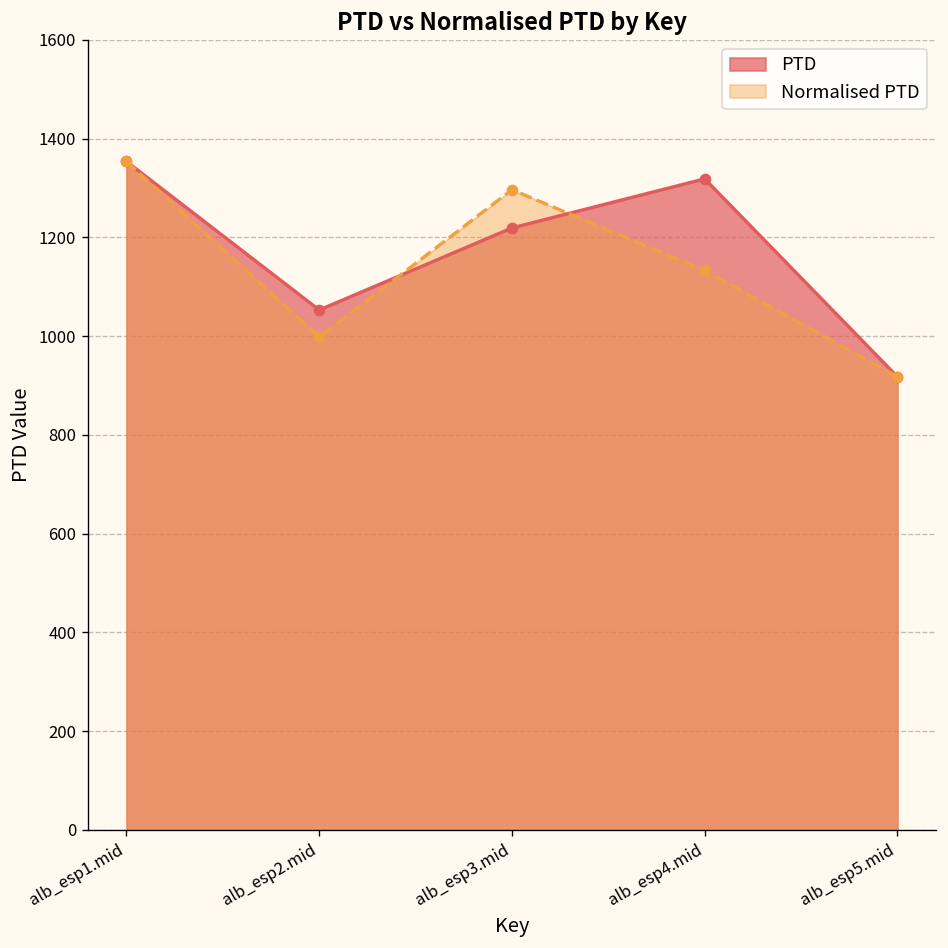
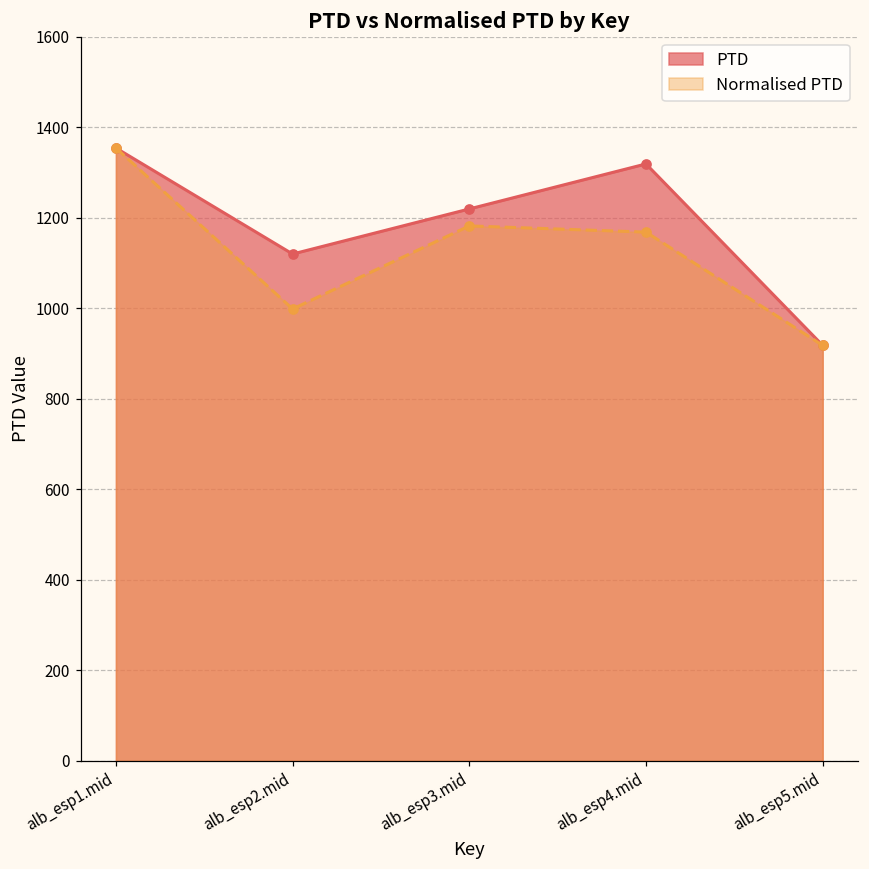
PTD, alb_esp2.mid: 1050 -> 1120
Normalised PTD, alb_esp3.mid: 1300 -> 1180
Normalised PTD, alb_esp4.mid: 1130 -> 1170
